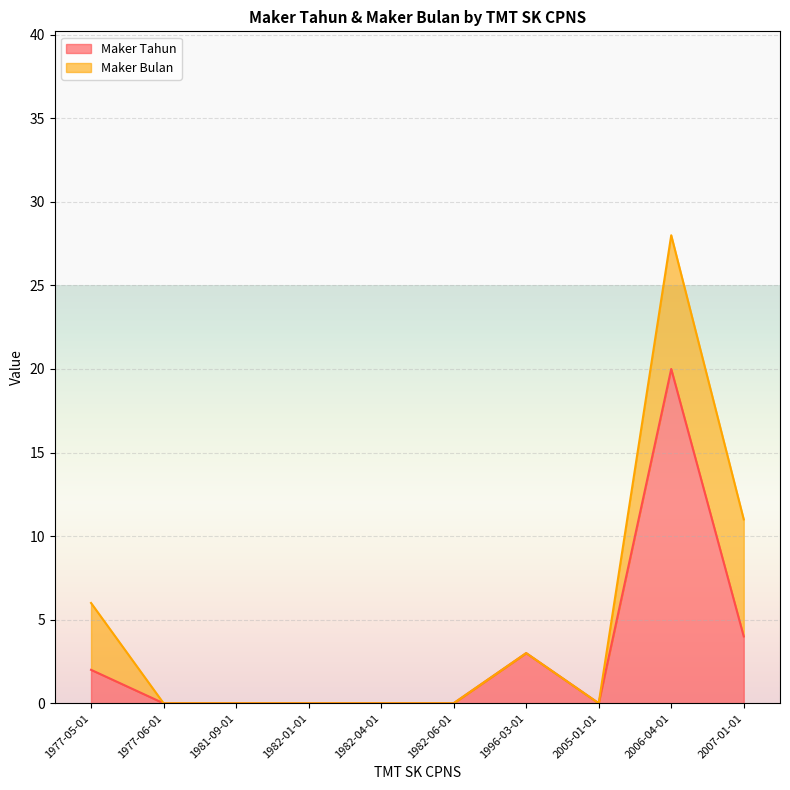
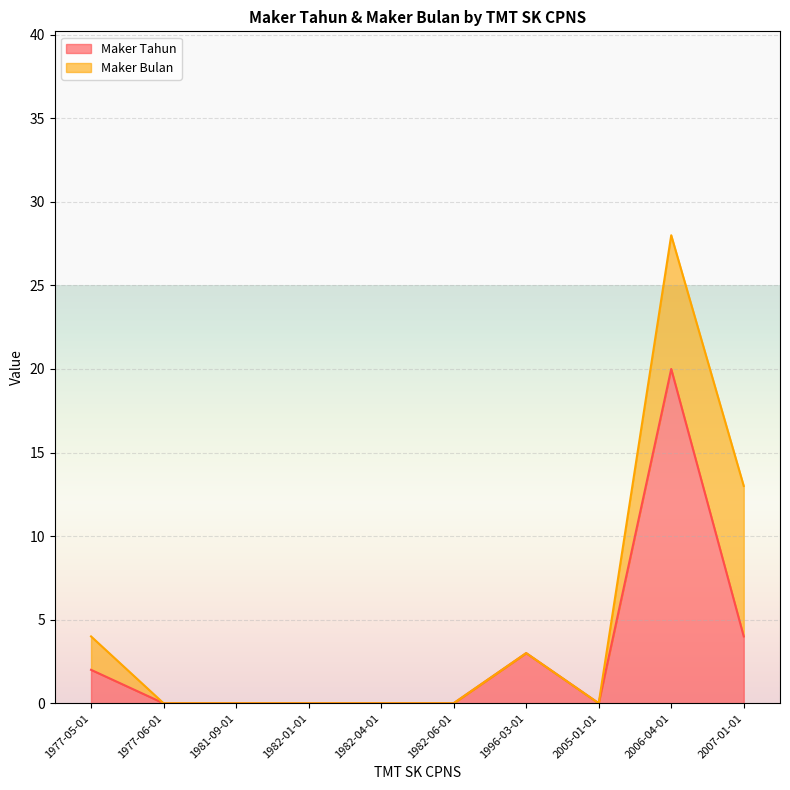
Maker Bulan, 1977-05-01: 4 -> 2
Maker Bulan, 2007-01-01: 7 -> 9
